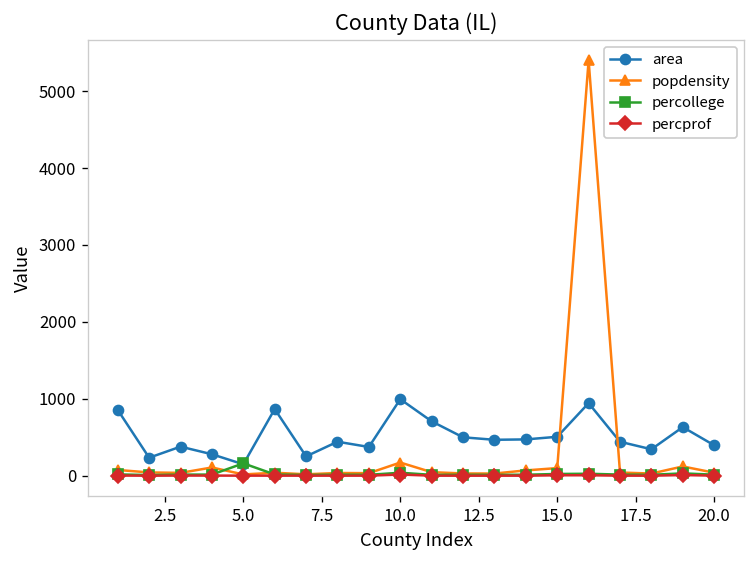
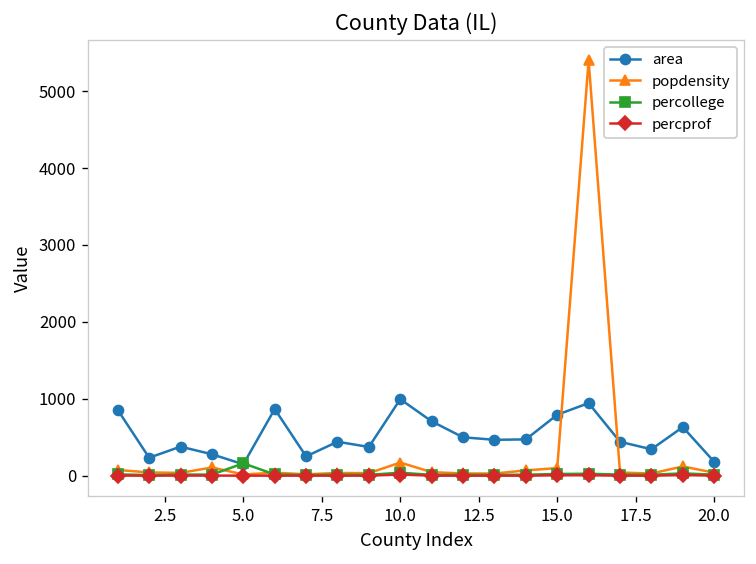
area, 15.0: 500 -> 800
area, 20.0: 400 -> 200
